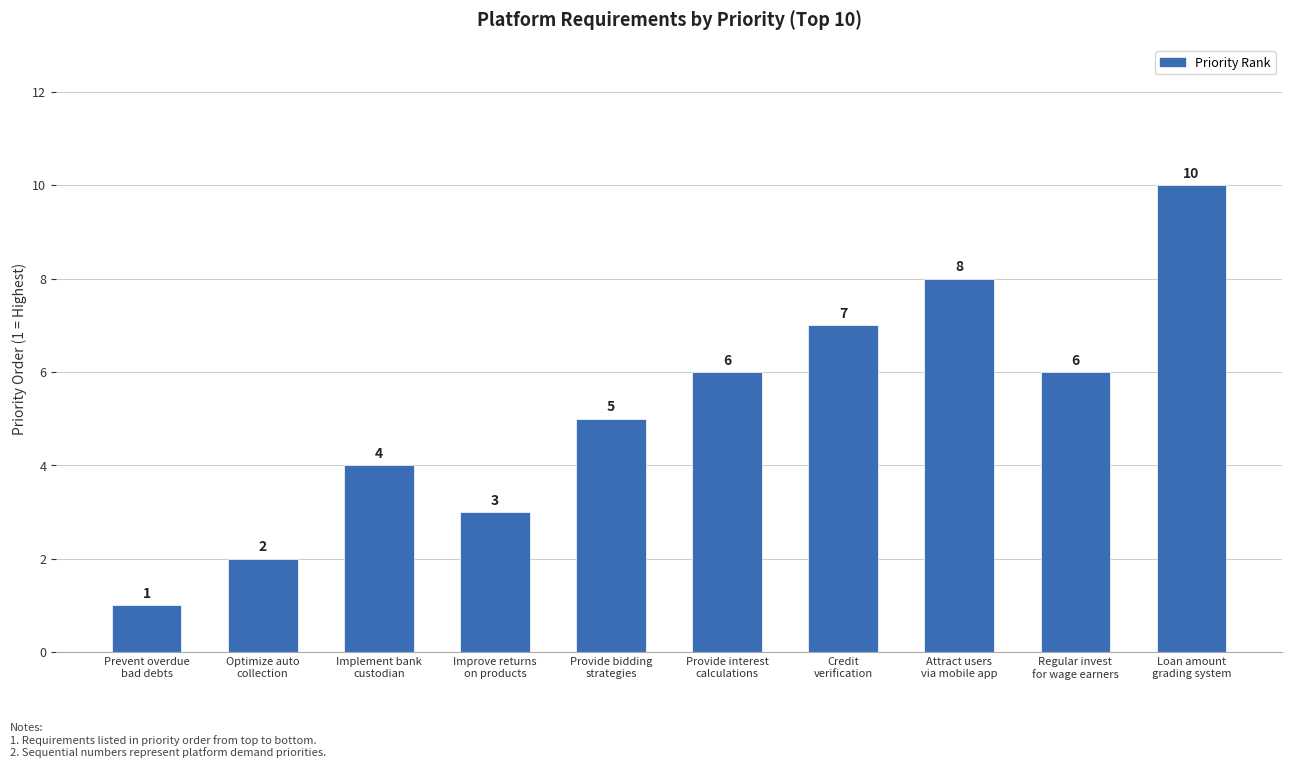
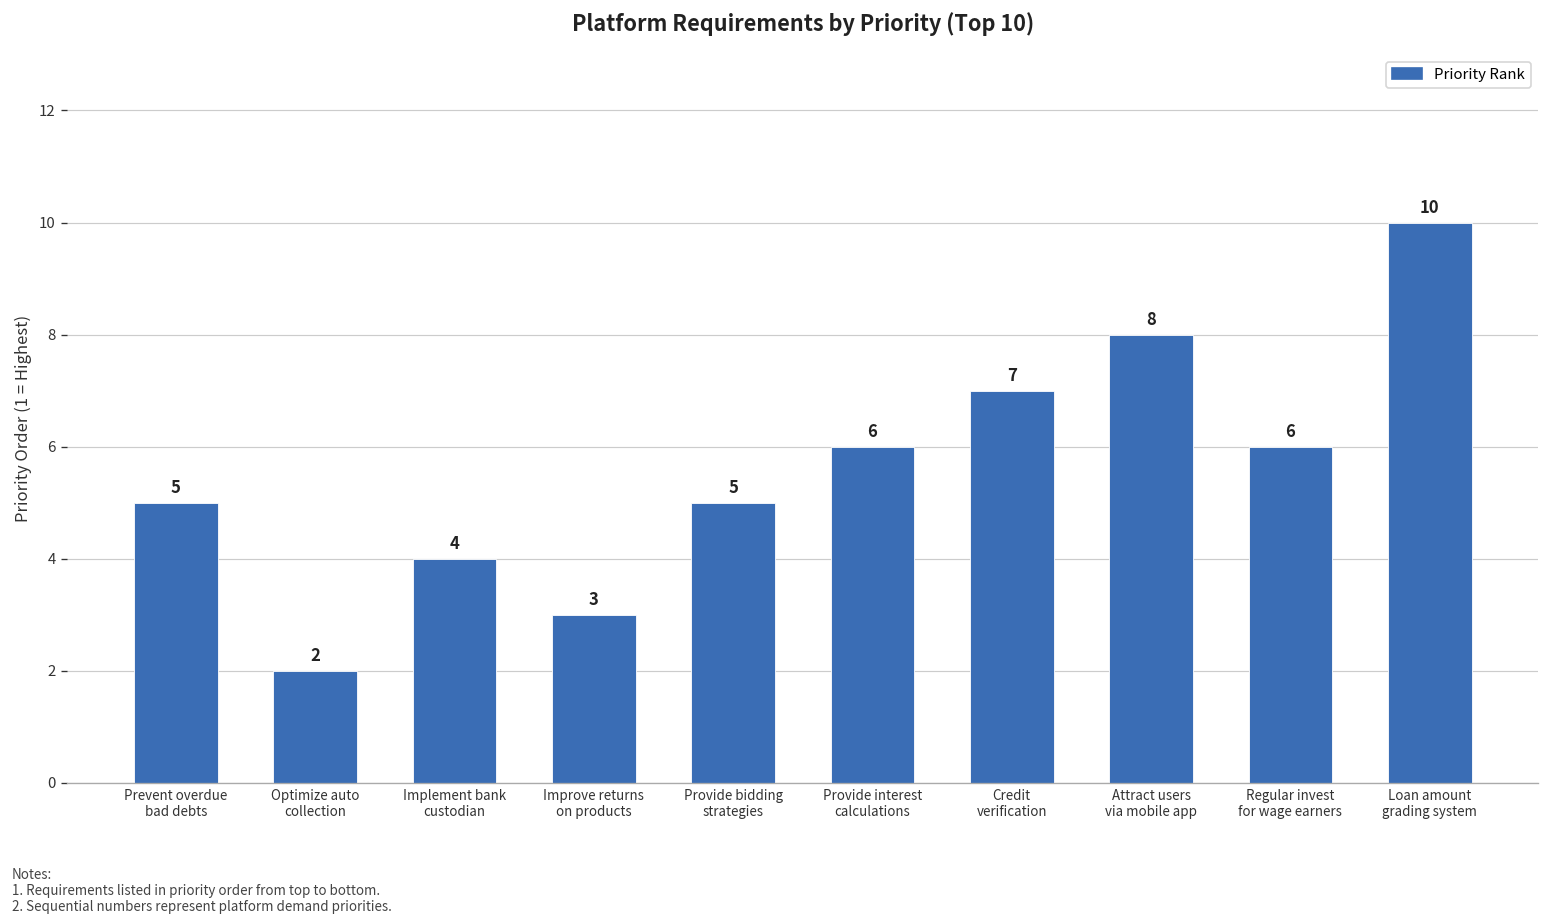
Prevent overdue bad debts: 1 -> 5
